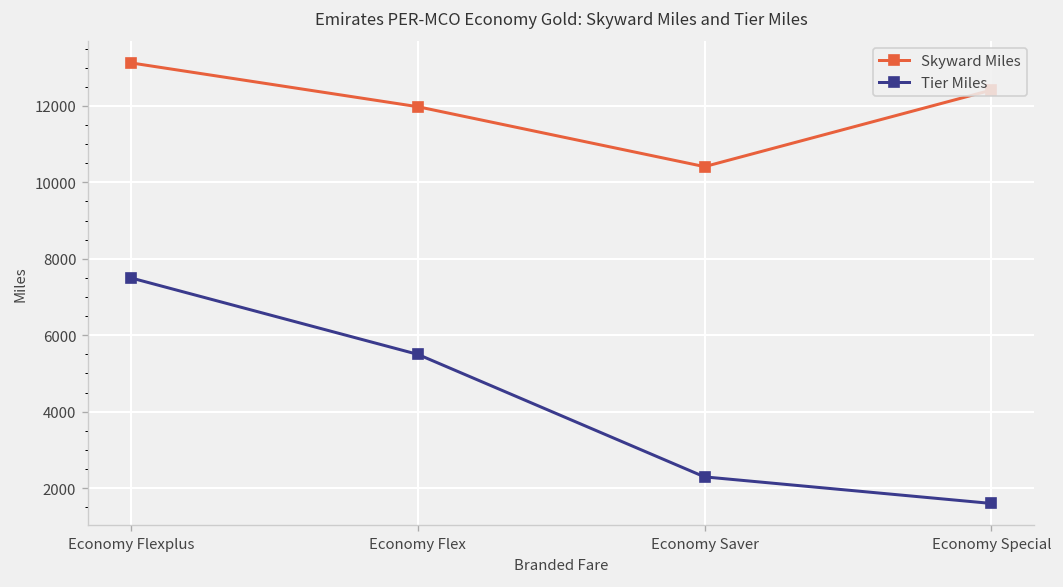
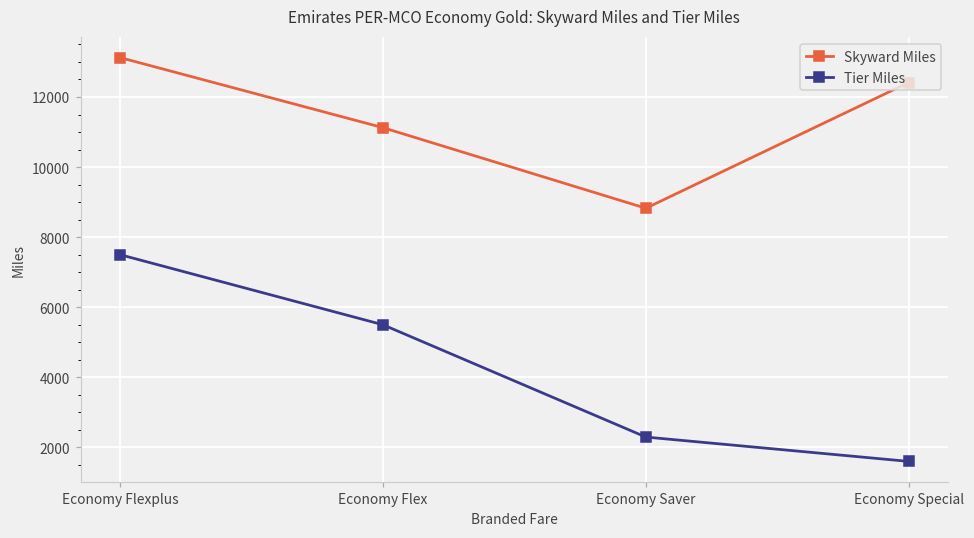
Skyward Miles, Economy Flex: 12000 -> 11100
Skyward Miles, Economy Saver: 10400 -> 8800
